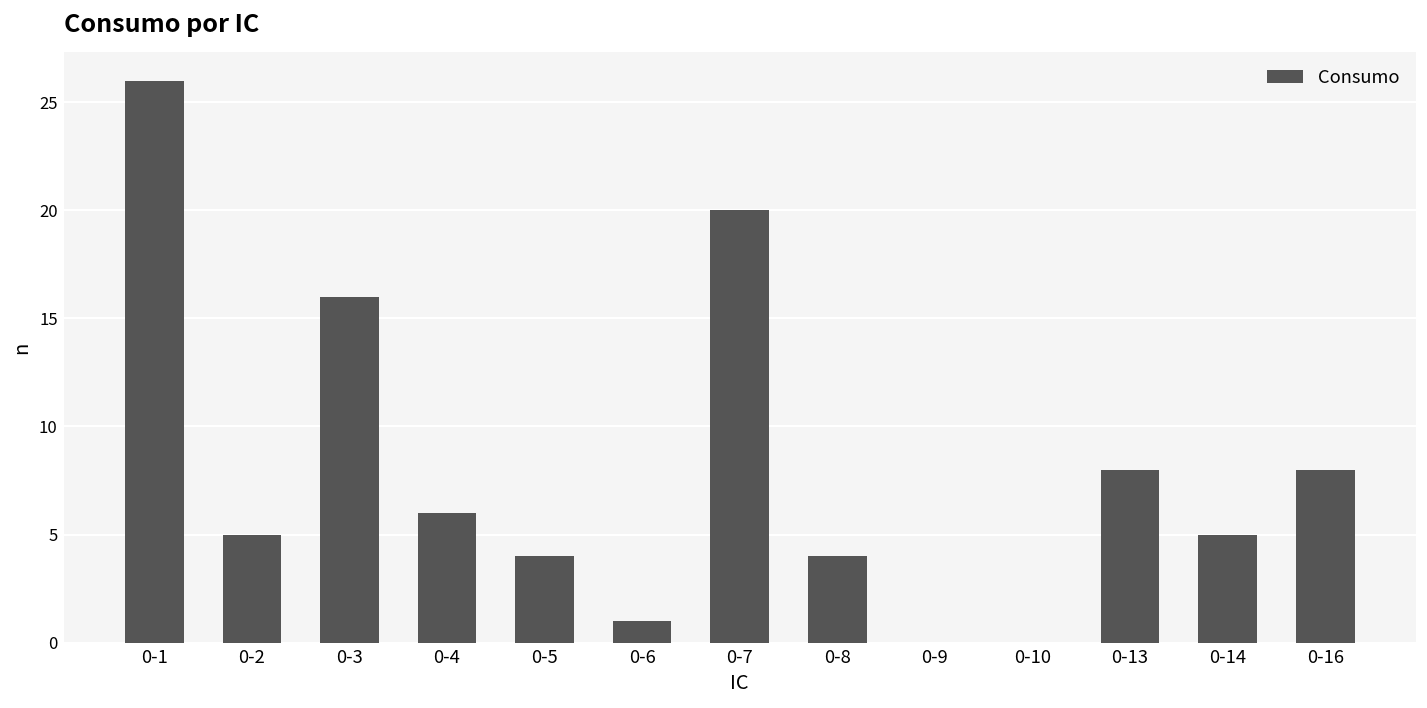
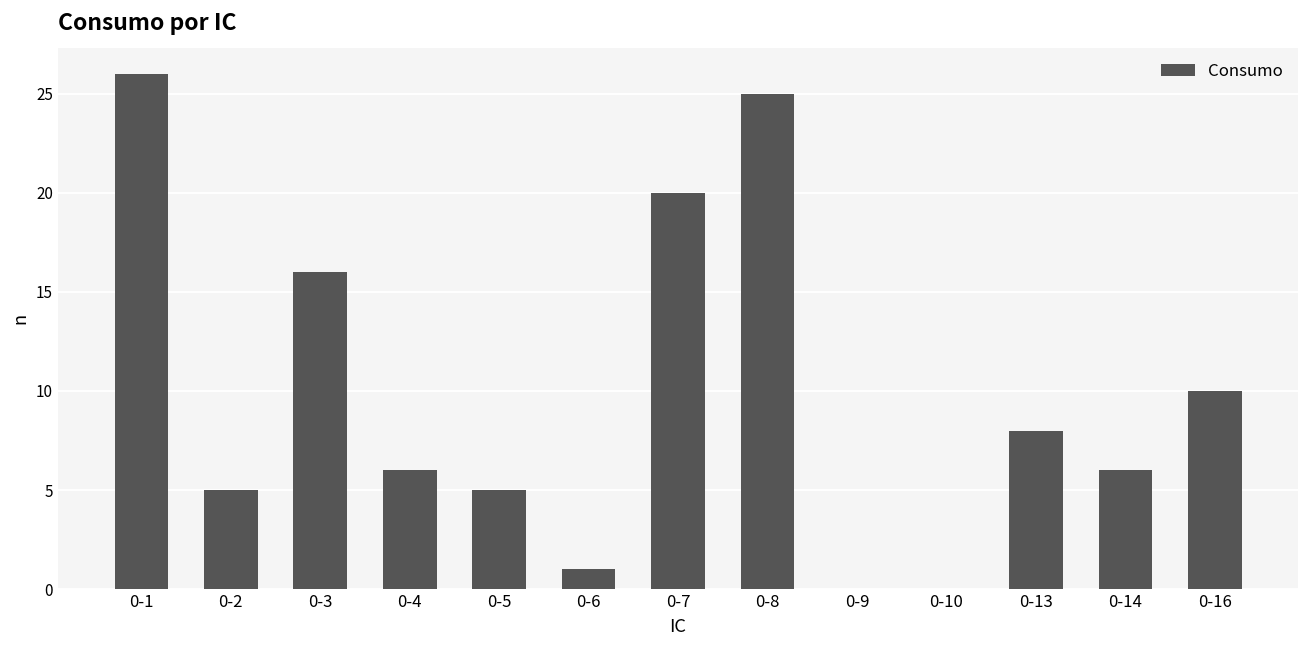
0-5: 4 -> 5
0-8: 4 -> 25
0-14: 5 -> 6
0-16: 8 -> 10
